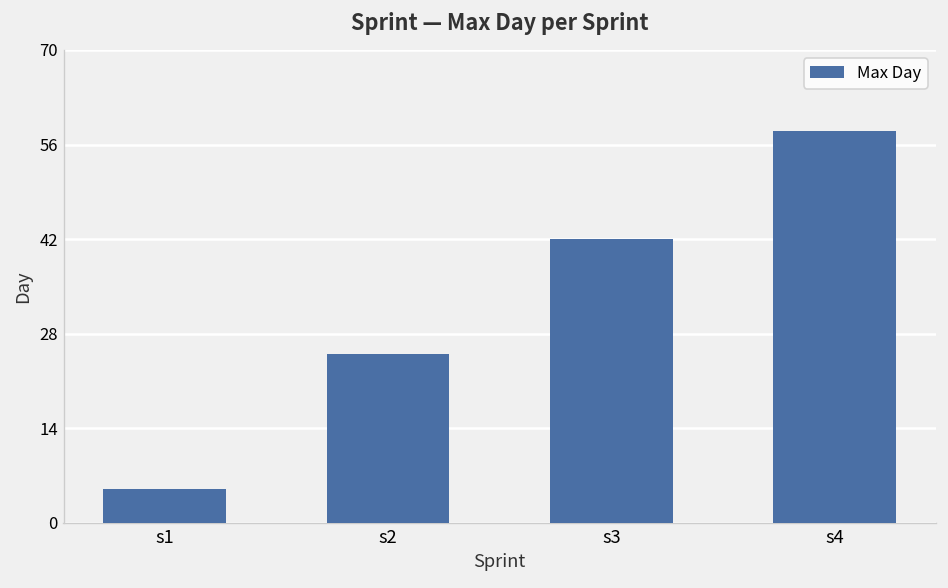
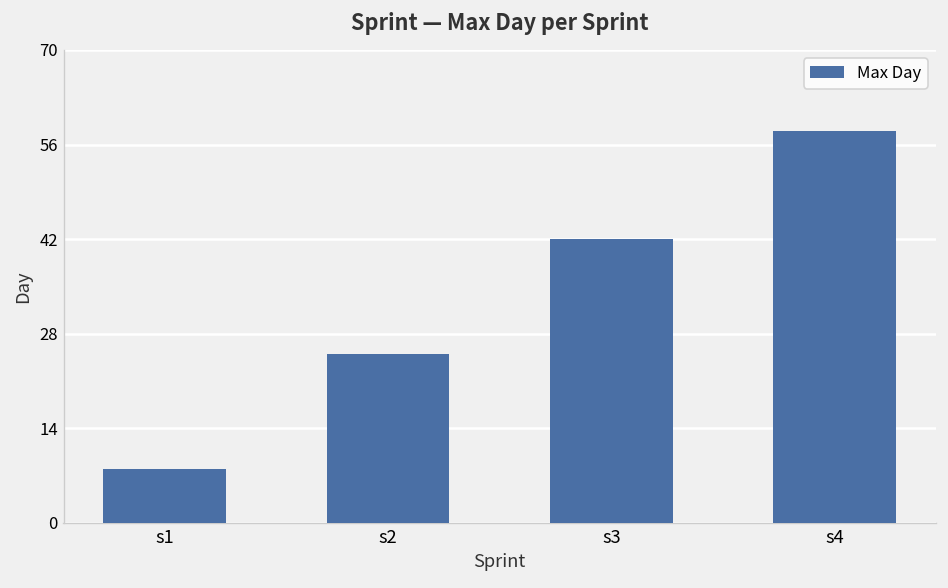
s1: 5 -> 8
